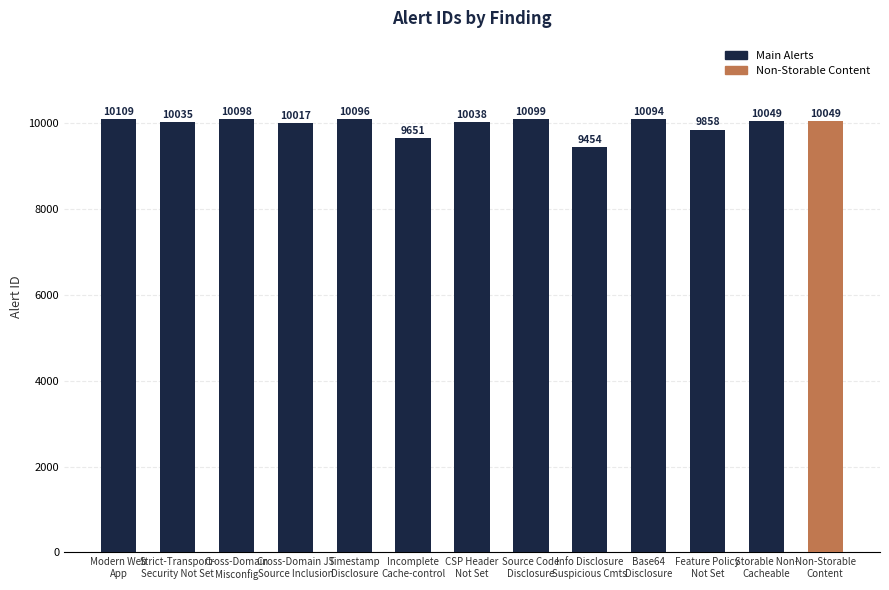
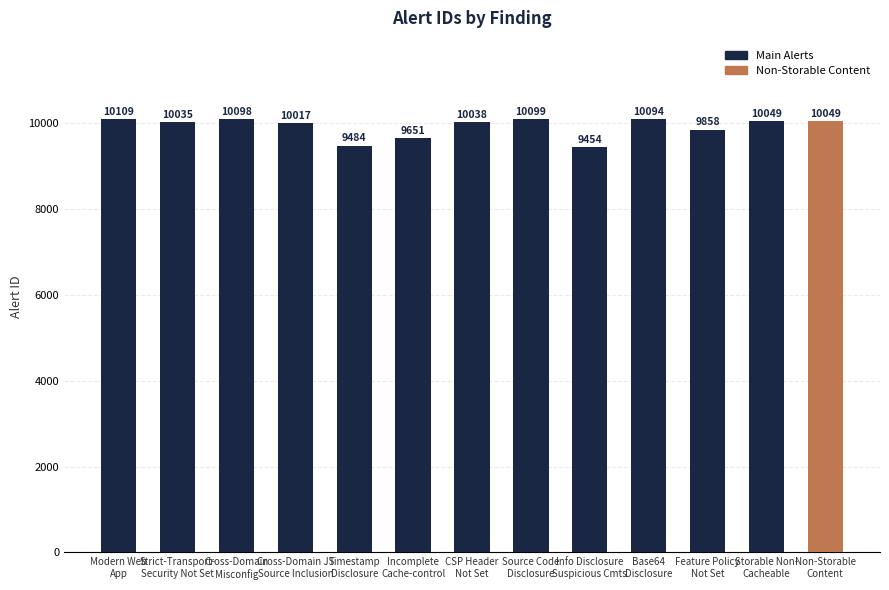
Timestamp Disclosure: 10096 -> 9484
